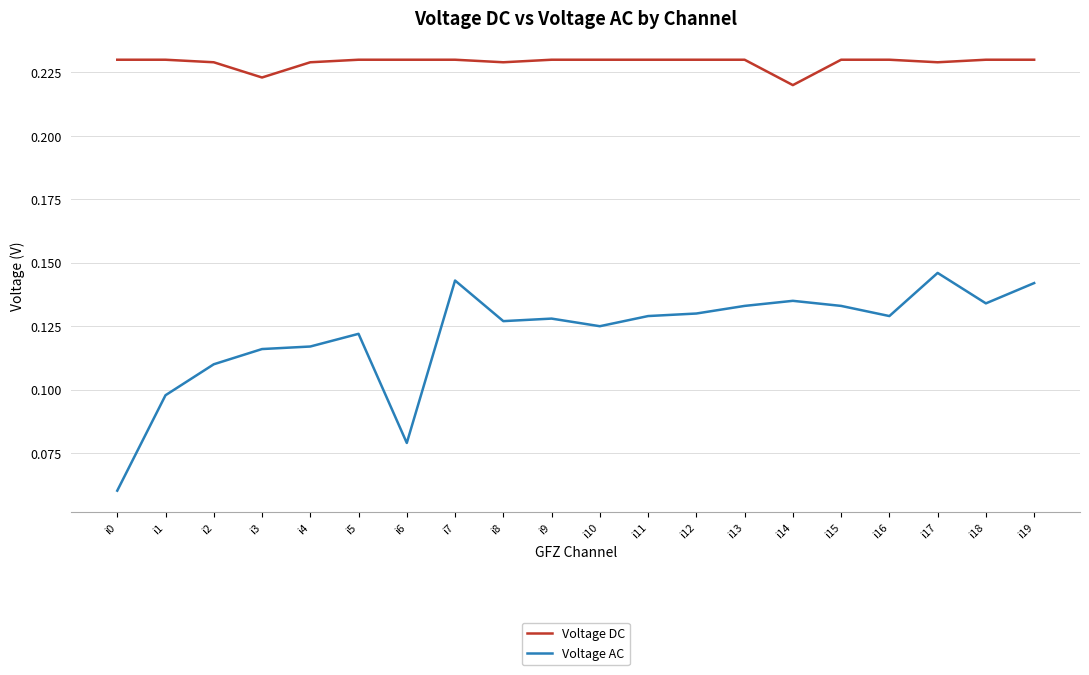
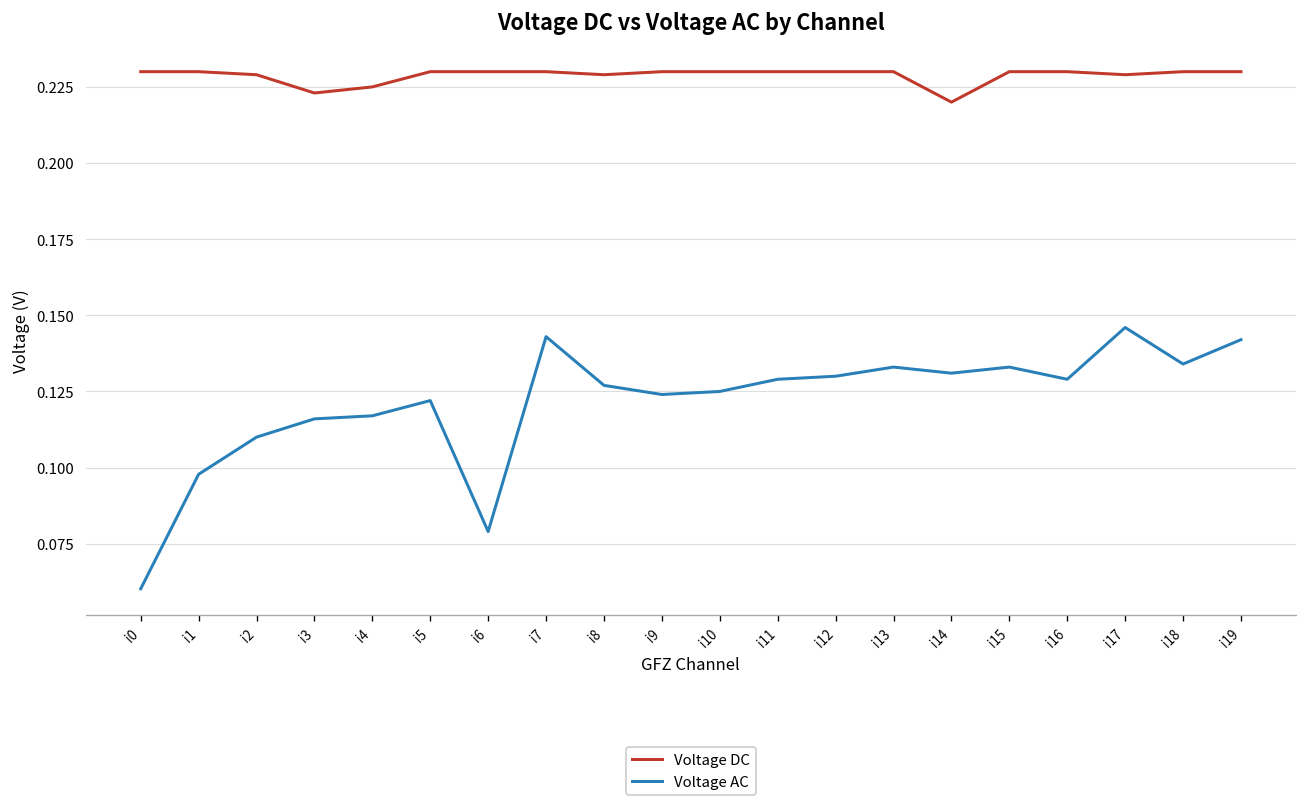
Voltage DC, i4: 0.229 -> 0.225
Voltage AC, i9: 0.128 -> 0.124
Voltage AC, i14: 0.135 -> 0.131
